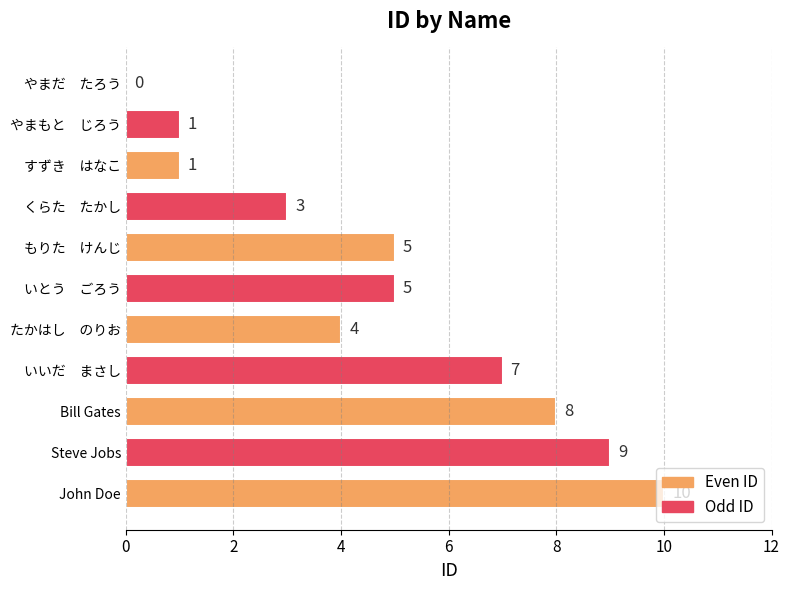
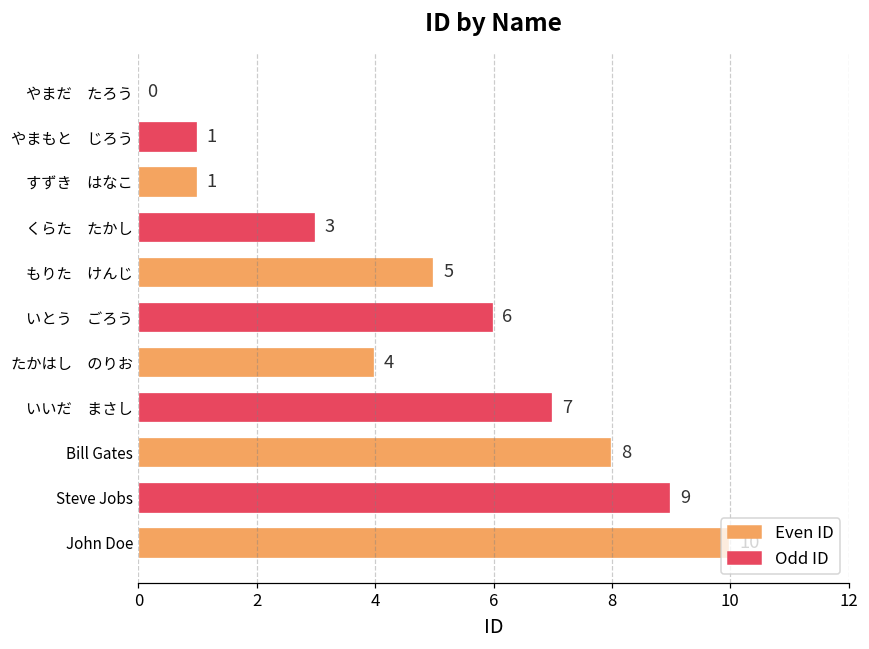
いとう ごろう: 5 -> 6
